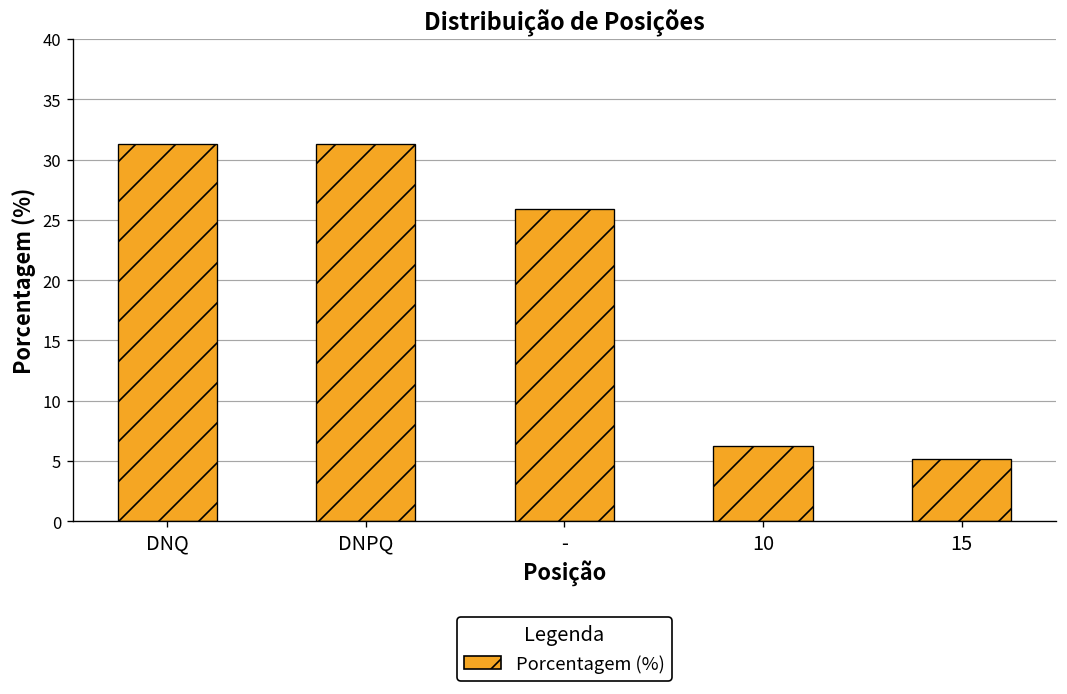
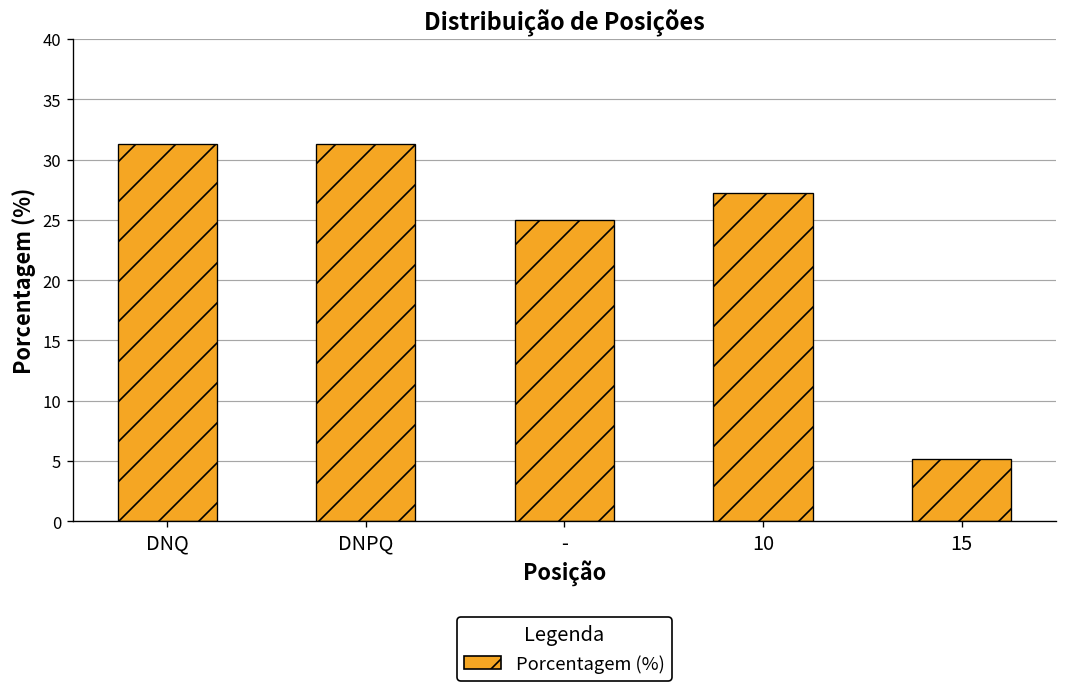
-: 25.9 -> 25.0
10: 6.3 -> 27.2
